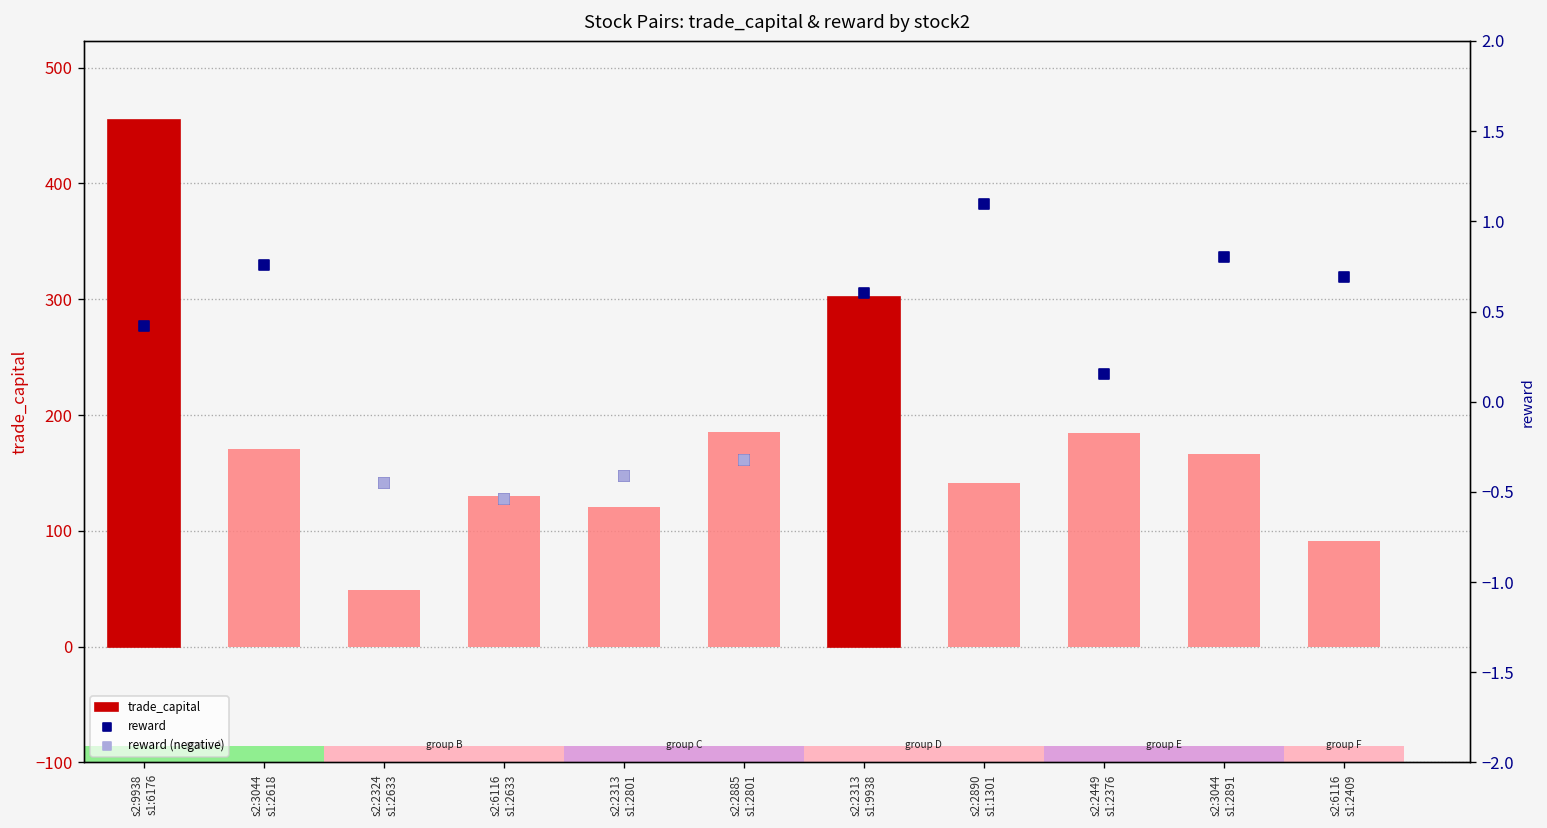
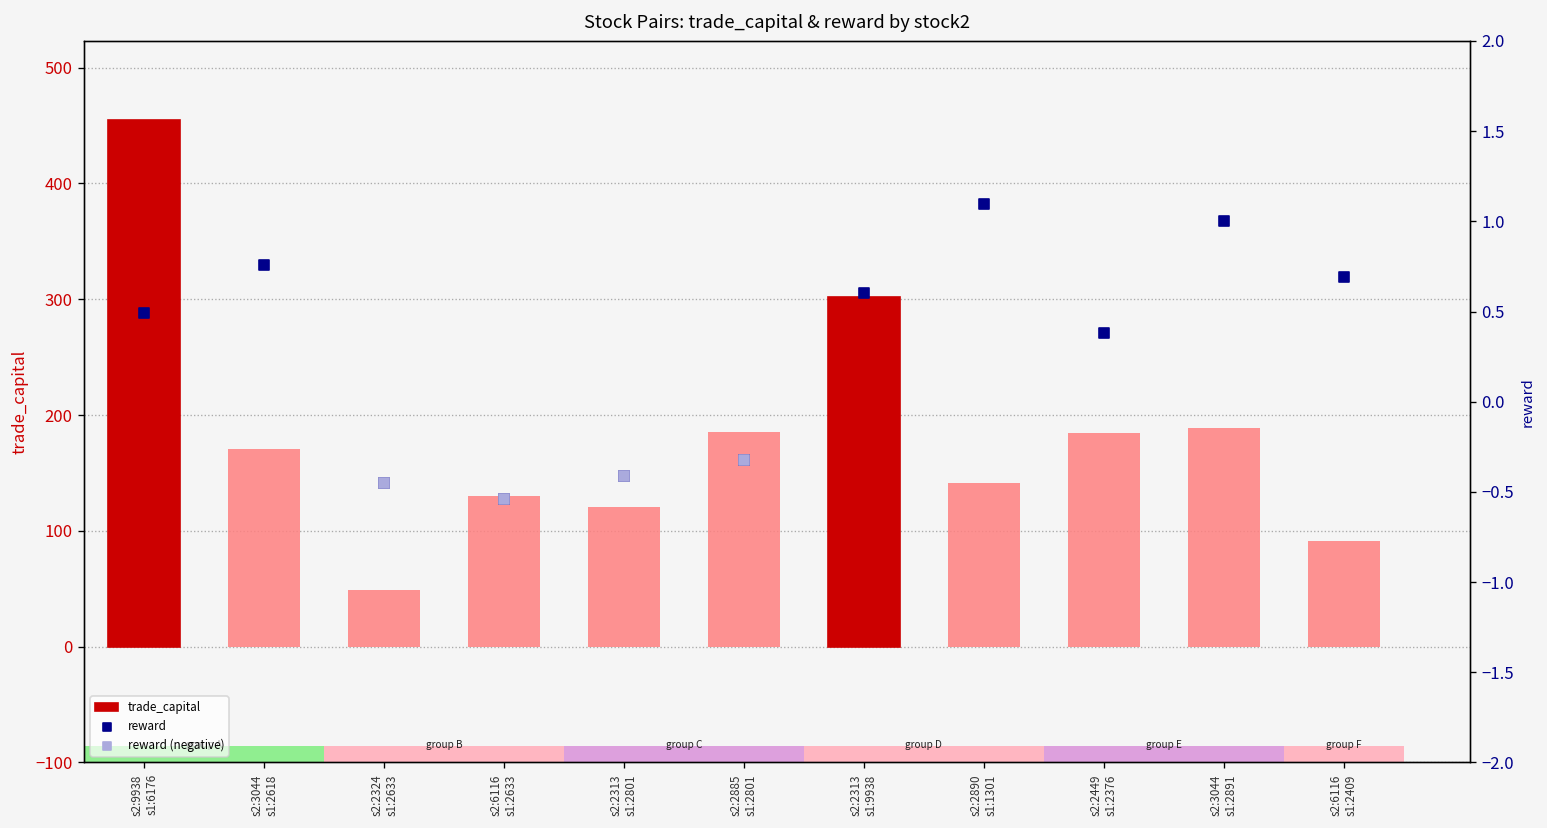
trade_capital, s2:3044 s1:2891: 170 -> 190
reward, s2:9938 s1:6176: 0.42 -> 0.49
reward, s2:2449 s1:2376: 0.16 -> 0.38
reward, s2:3044 s1:2891: 0.8 -> 1.0
